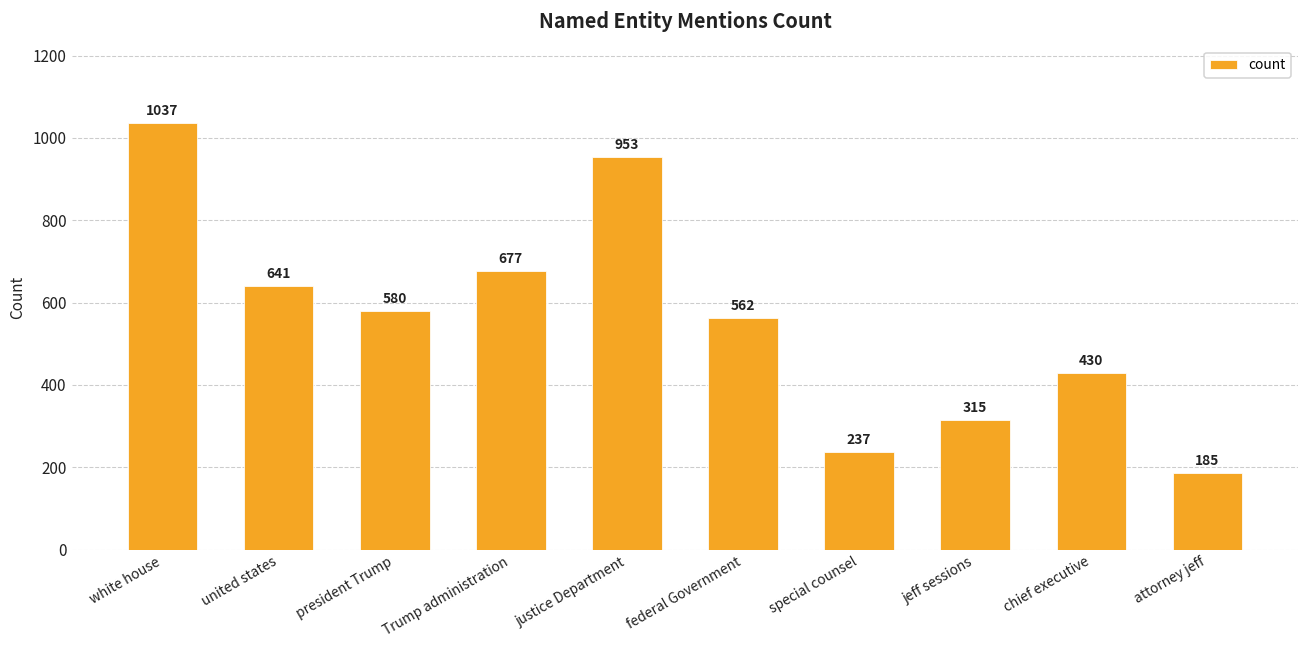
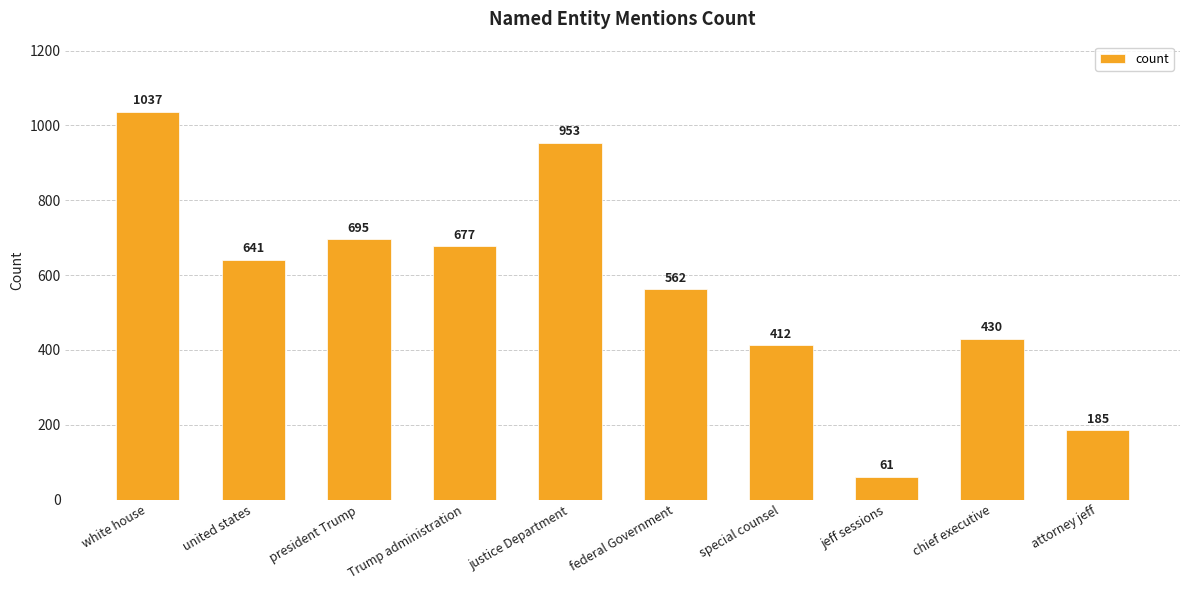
president Trump: 580 -> 695
special counsel: 237 -> 412
jeff sessions: 315 -> 61
